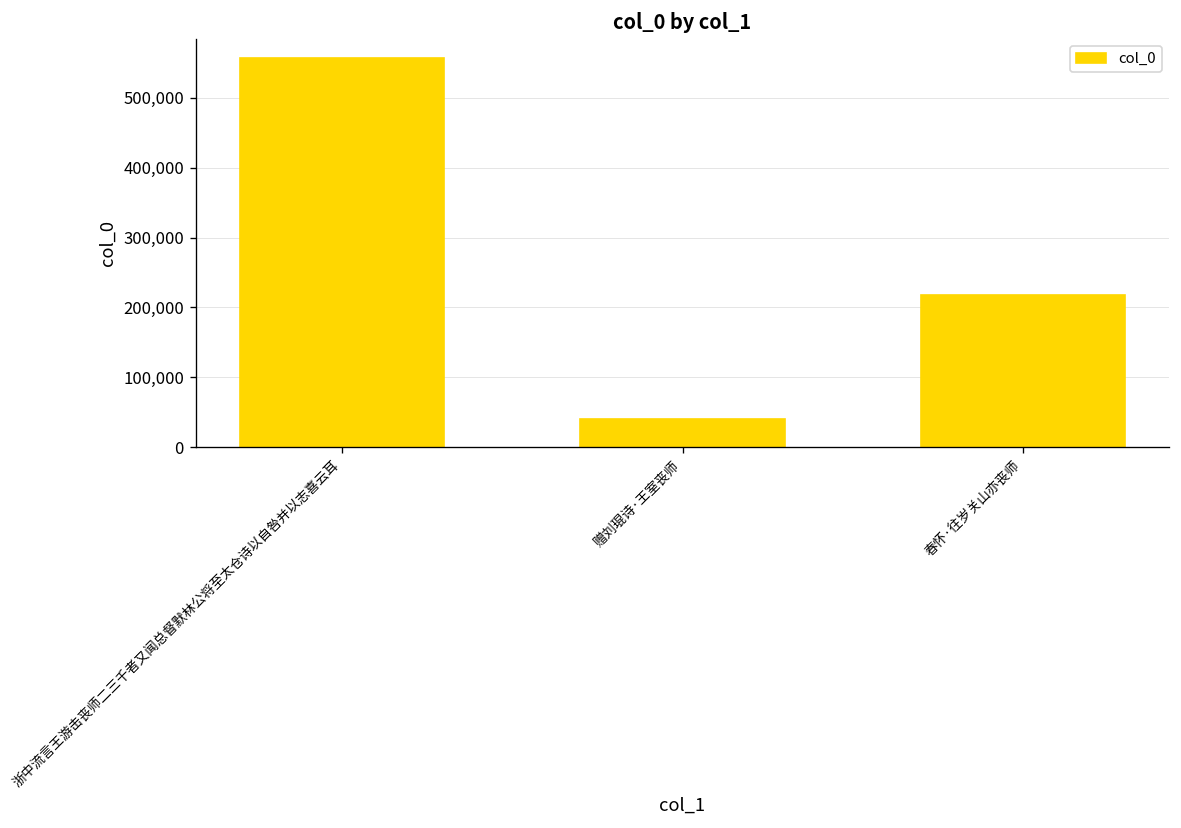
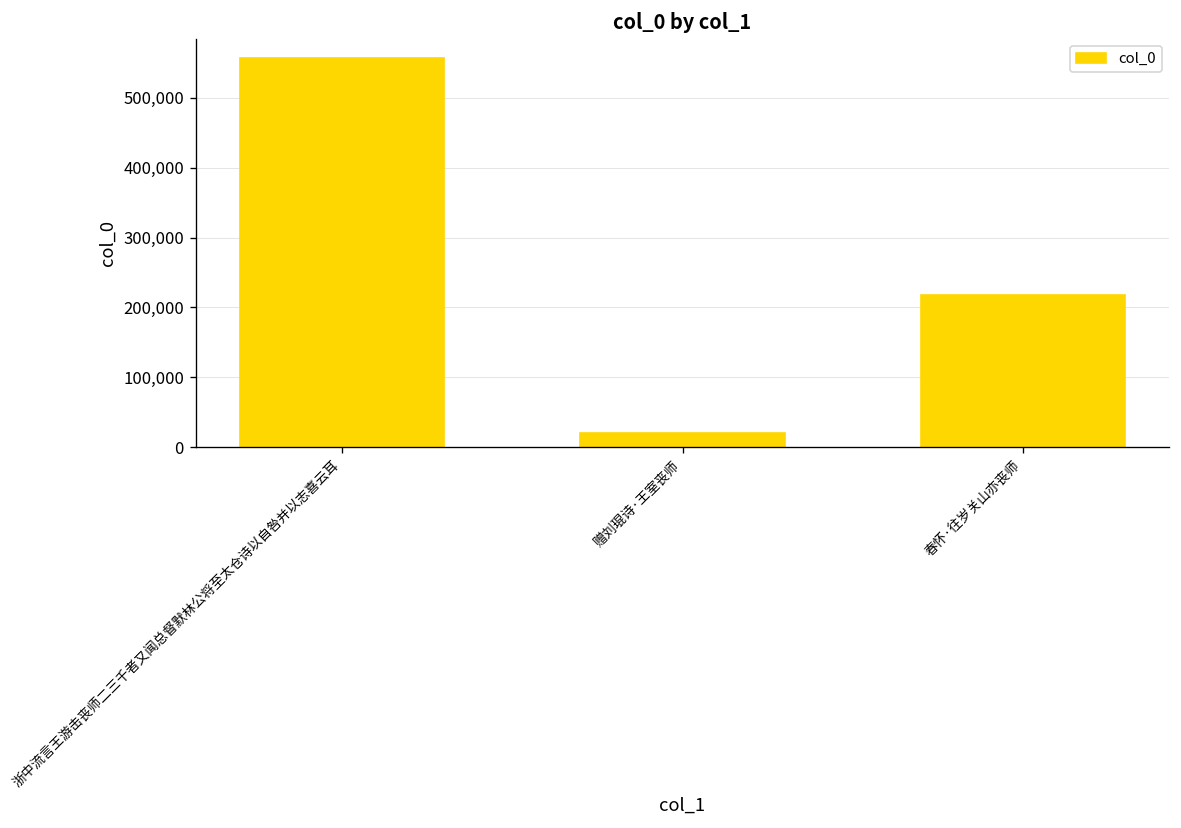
赠刘琨诗·王室丧师: 40,000 -> 20,000
